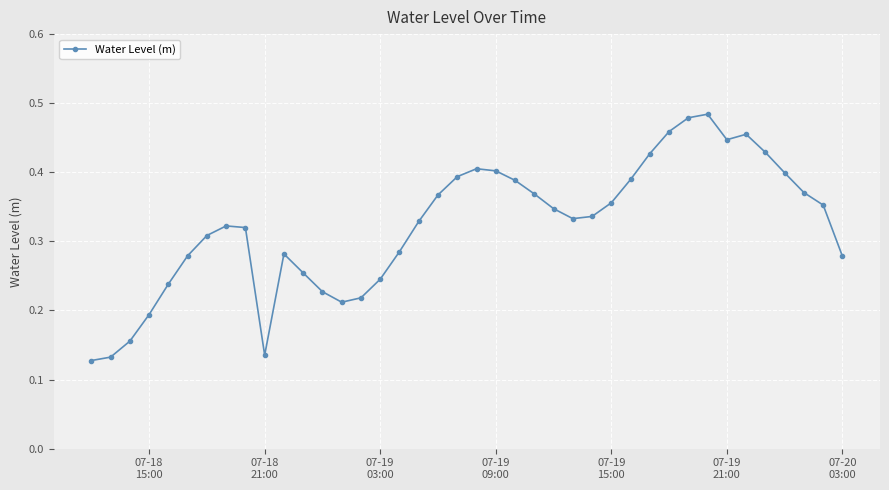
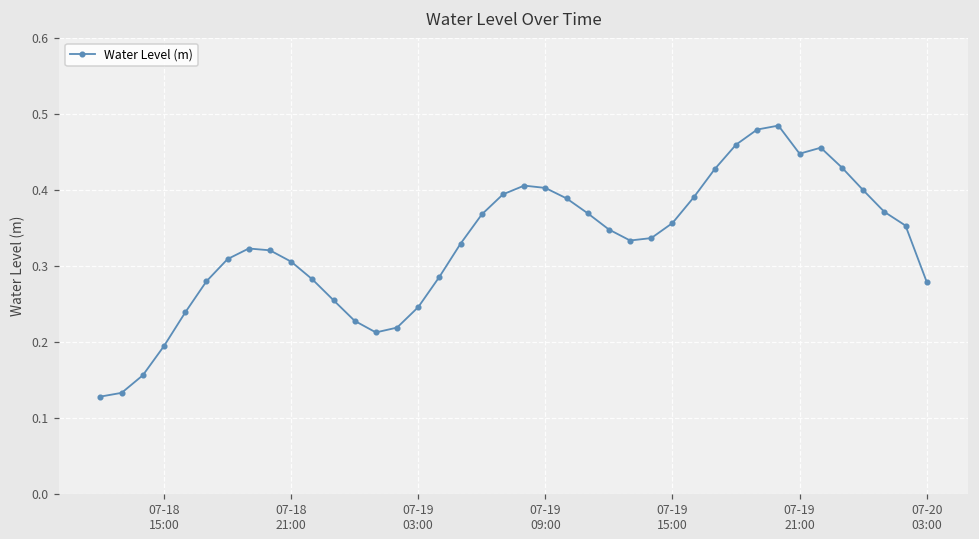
07-18 21:00: 0.14 -> 0.31
